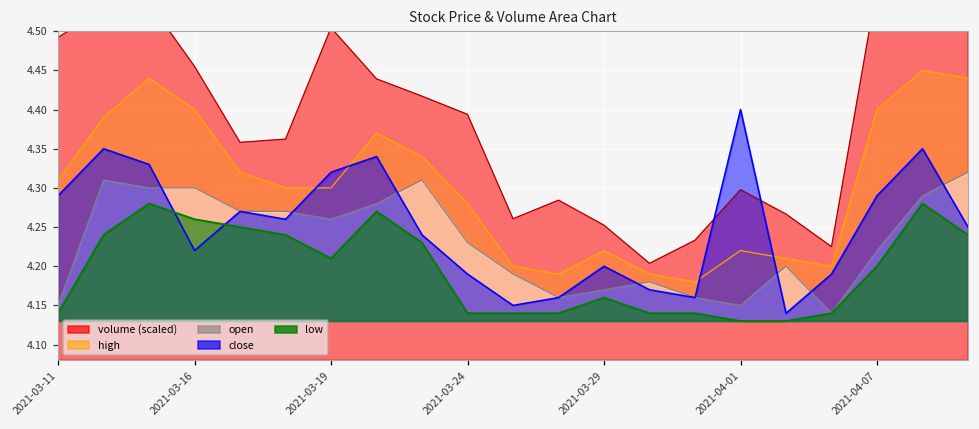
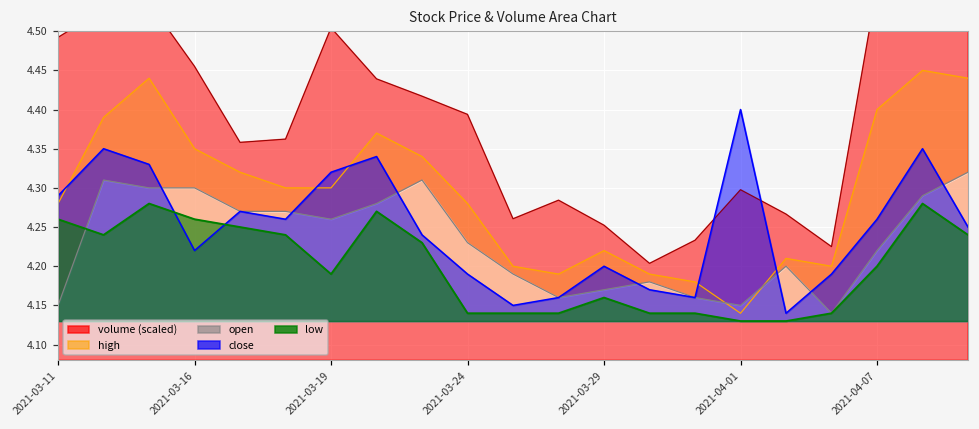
high, 2021-03-11: 4.31 -> 4.28
low, 2021-03-11: 4.14 -> 4.26
high, 2021-03-16: 4.40 -> 4.35
low, 2021-03-19: 4.21 -> 4.19
high, 2021-04-01: 4.22 -> 4.14
close, 2021-04-07: 4.29 -> 4.26
